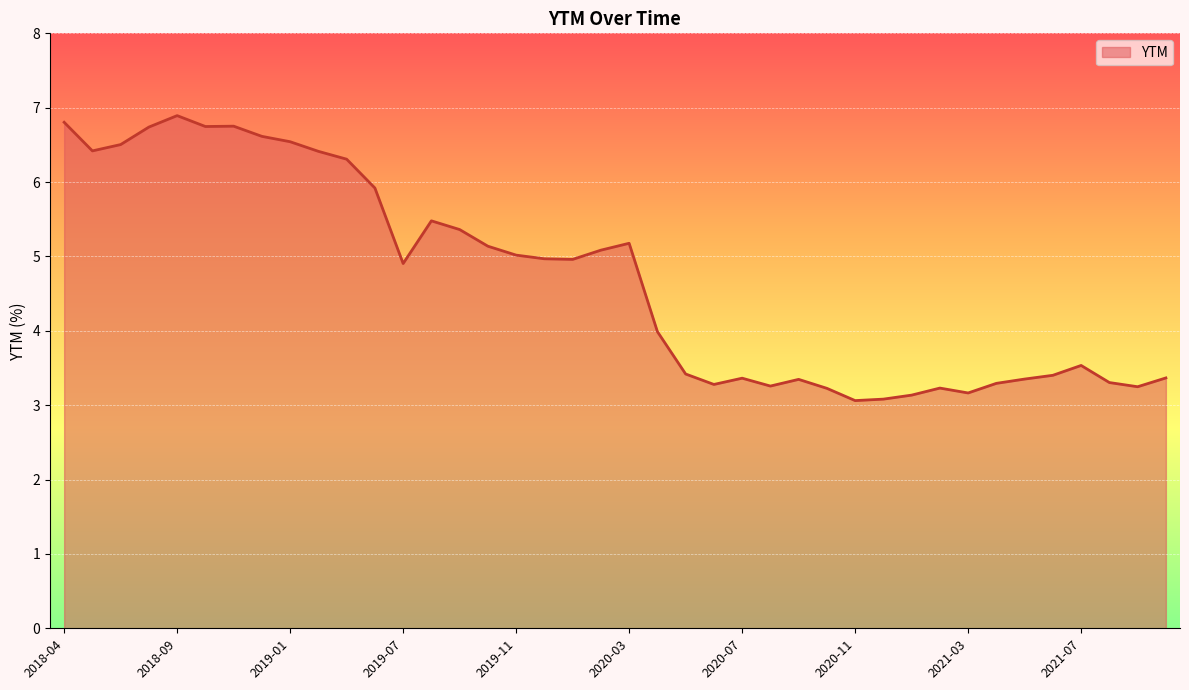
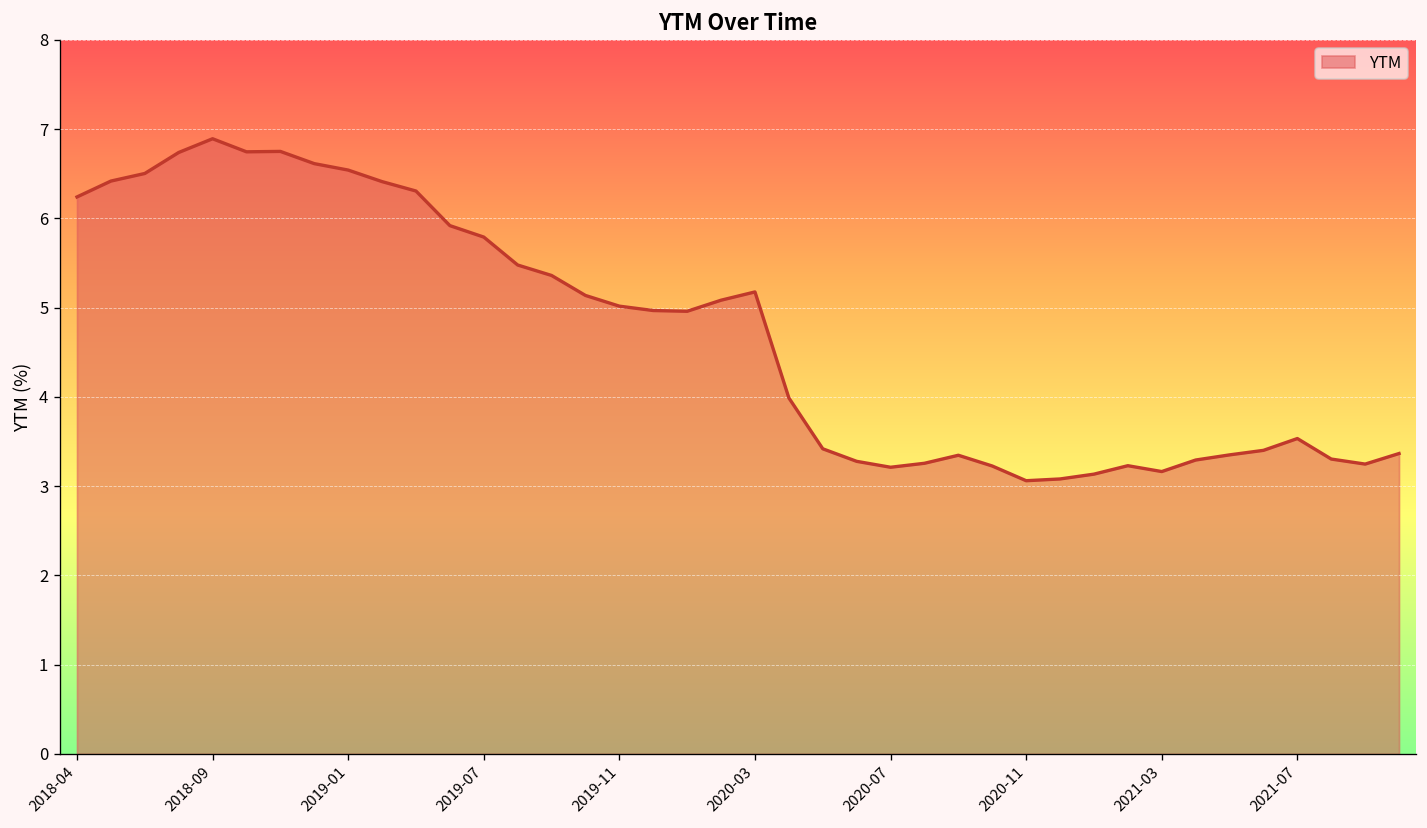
2018-04: 6.8 -> 6.2
2019-07: 4.9 -> 5.8
2020-07: 3.4 -> 3.2
